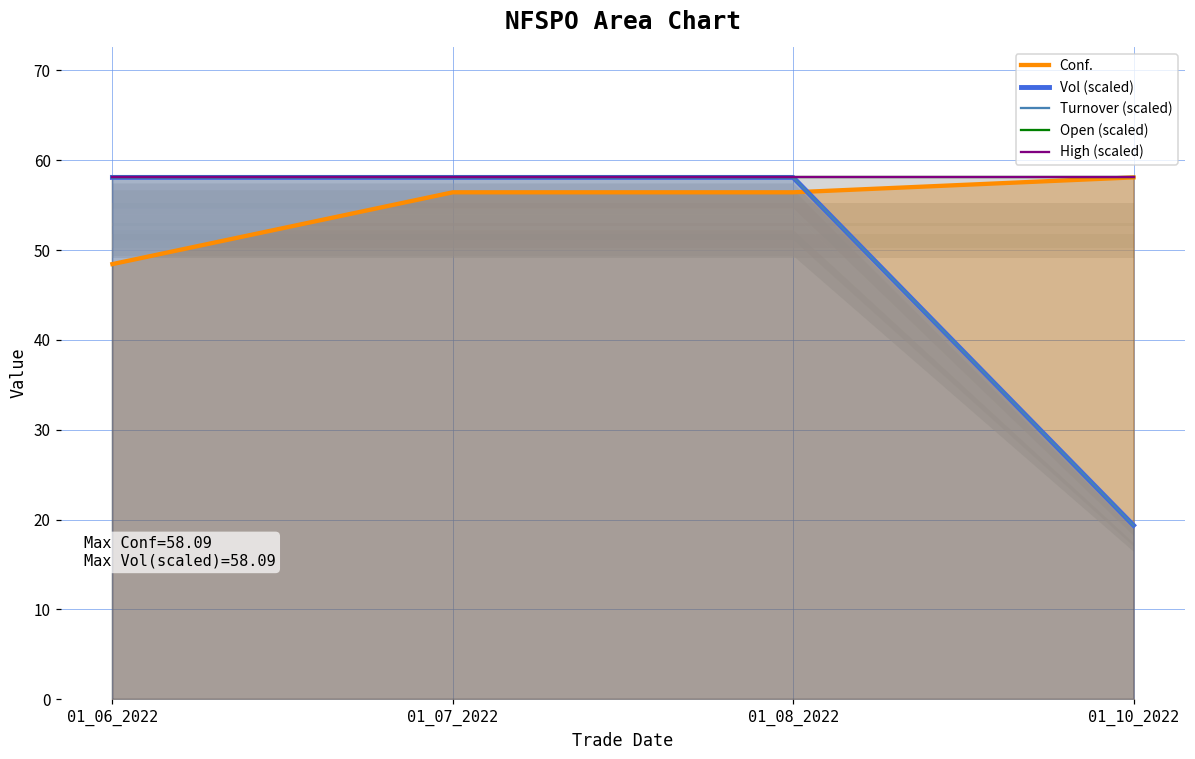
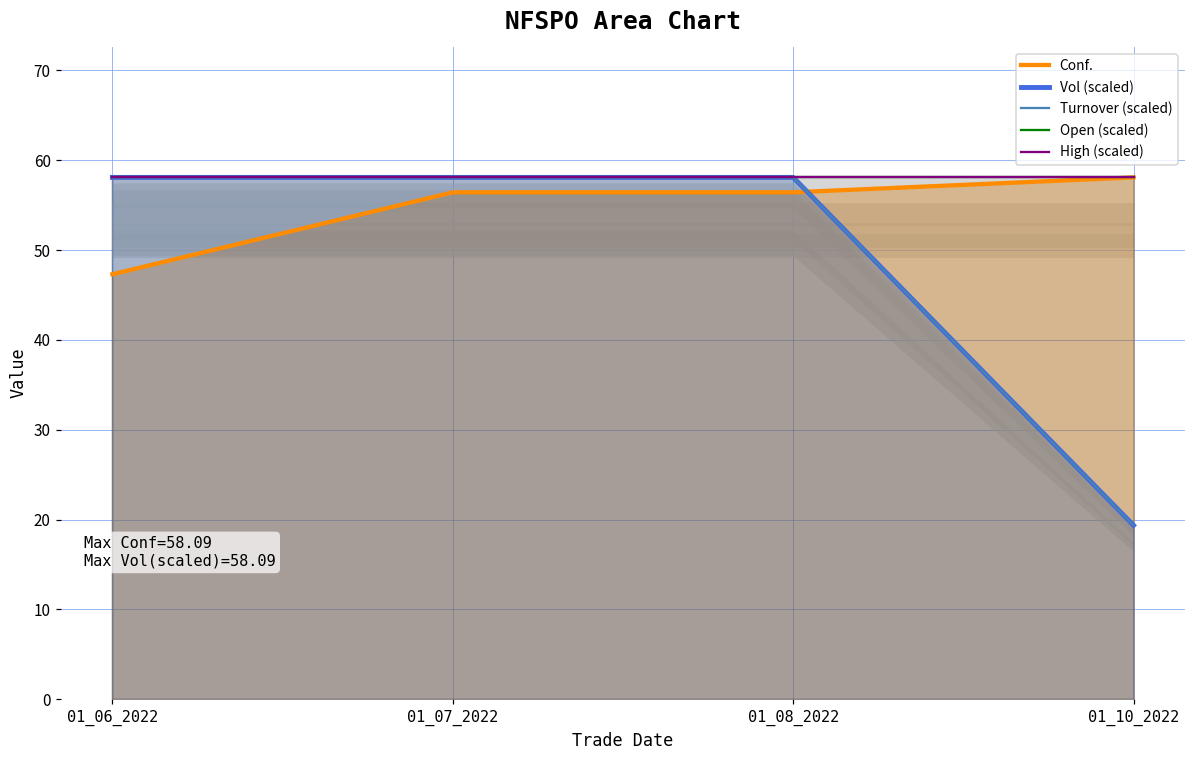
Conf., 01_06_2022: 48 -> 47
